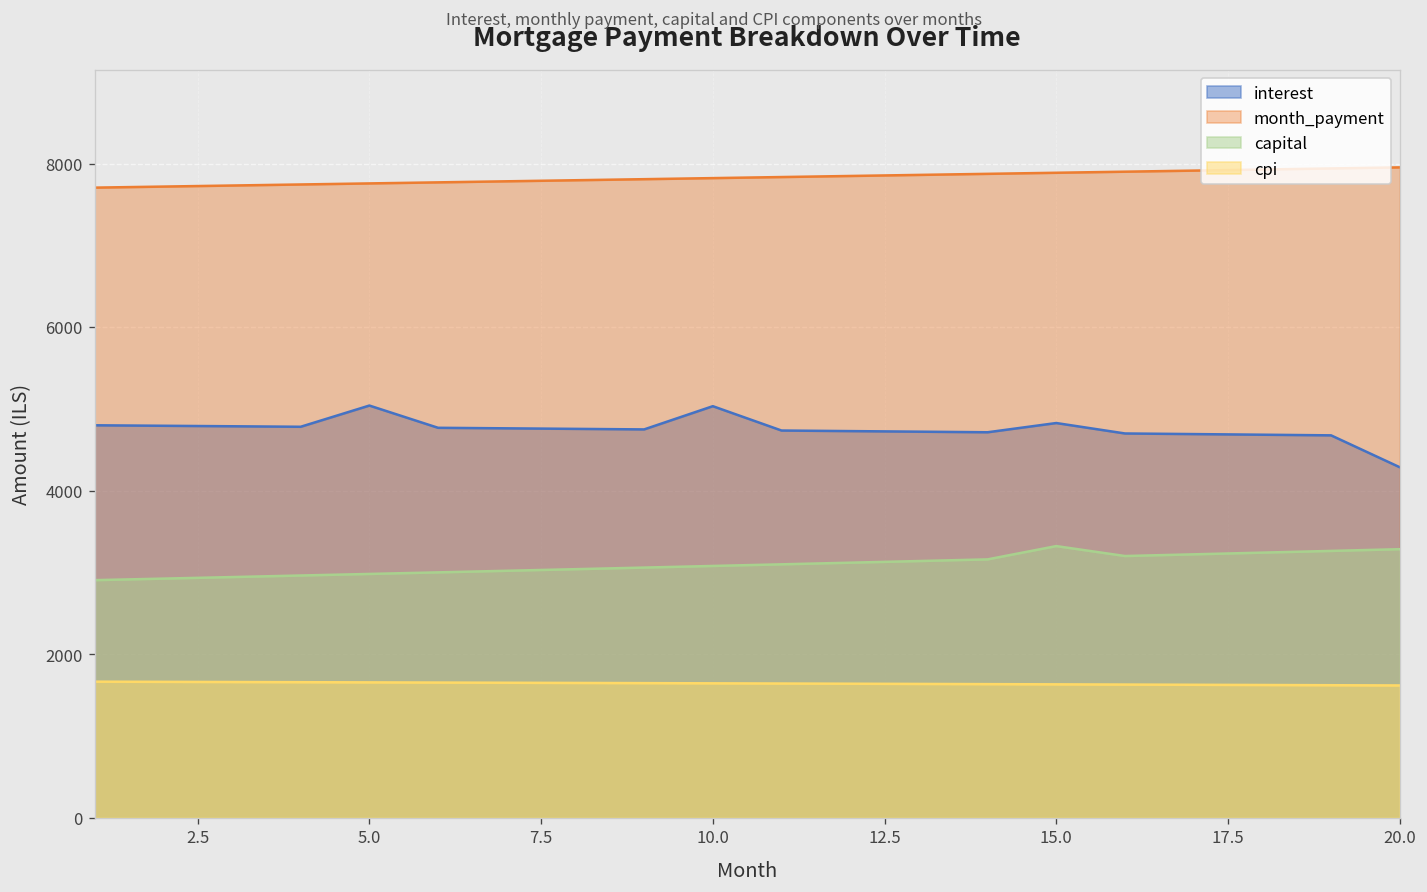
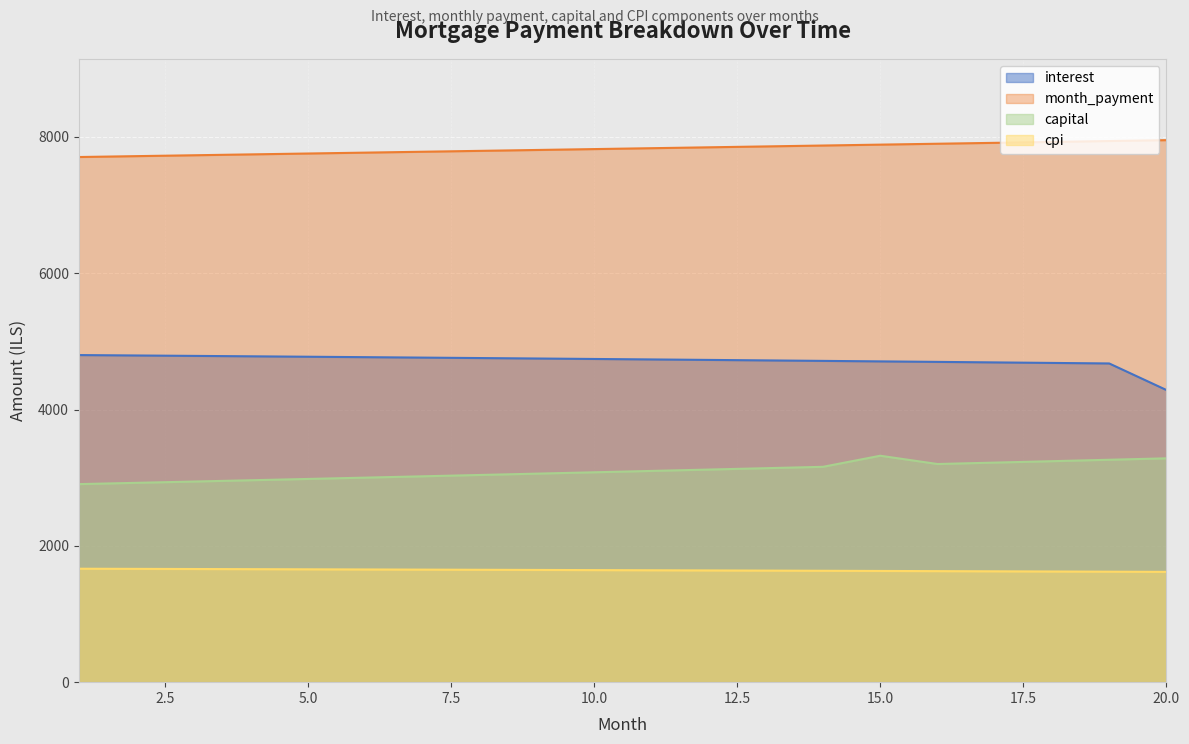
interest, 5.0: 5000 -> 4800
interest, 10.0: 5000 -> 4700
interest, 15.0: 4800 -> 4700
